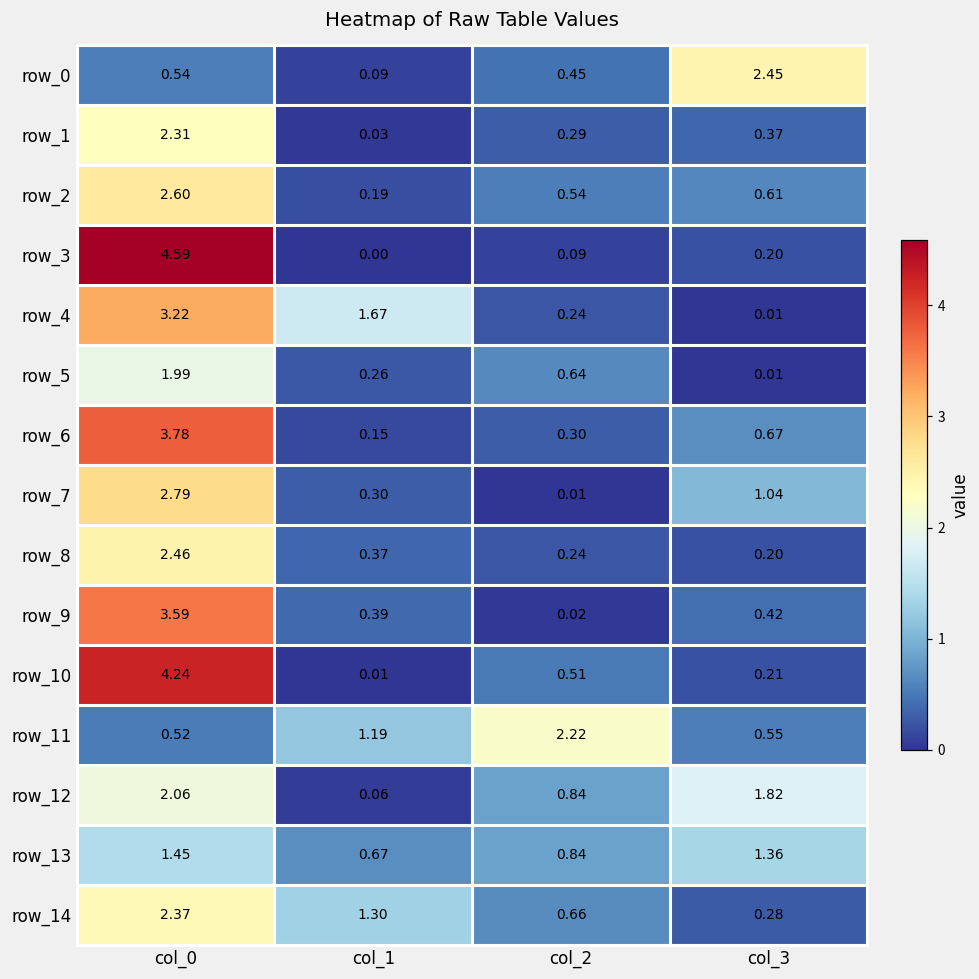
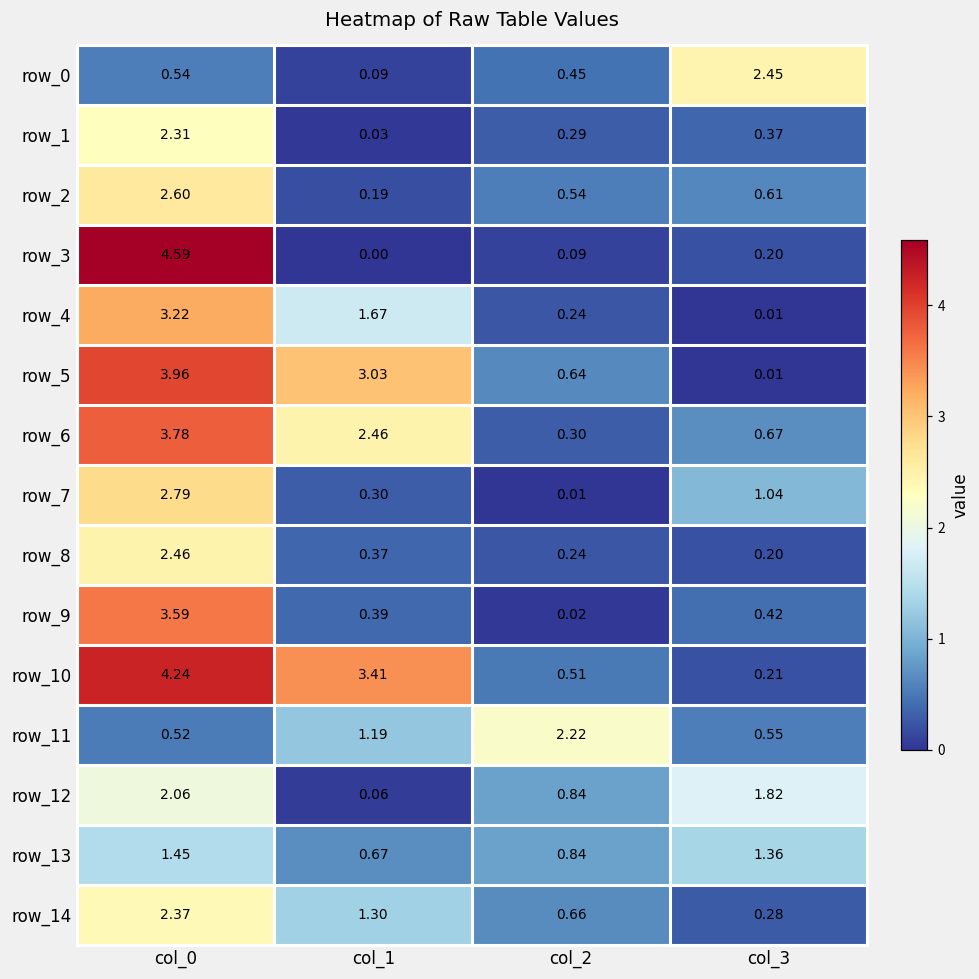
row_5, col_0: 1.99 -> 3.96
row_5, col_1: 0.26 -> 3.03
row_6, col_1: 0.15 -> 2.46
row_10, col_1: 0.01 -> 3.41
